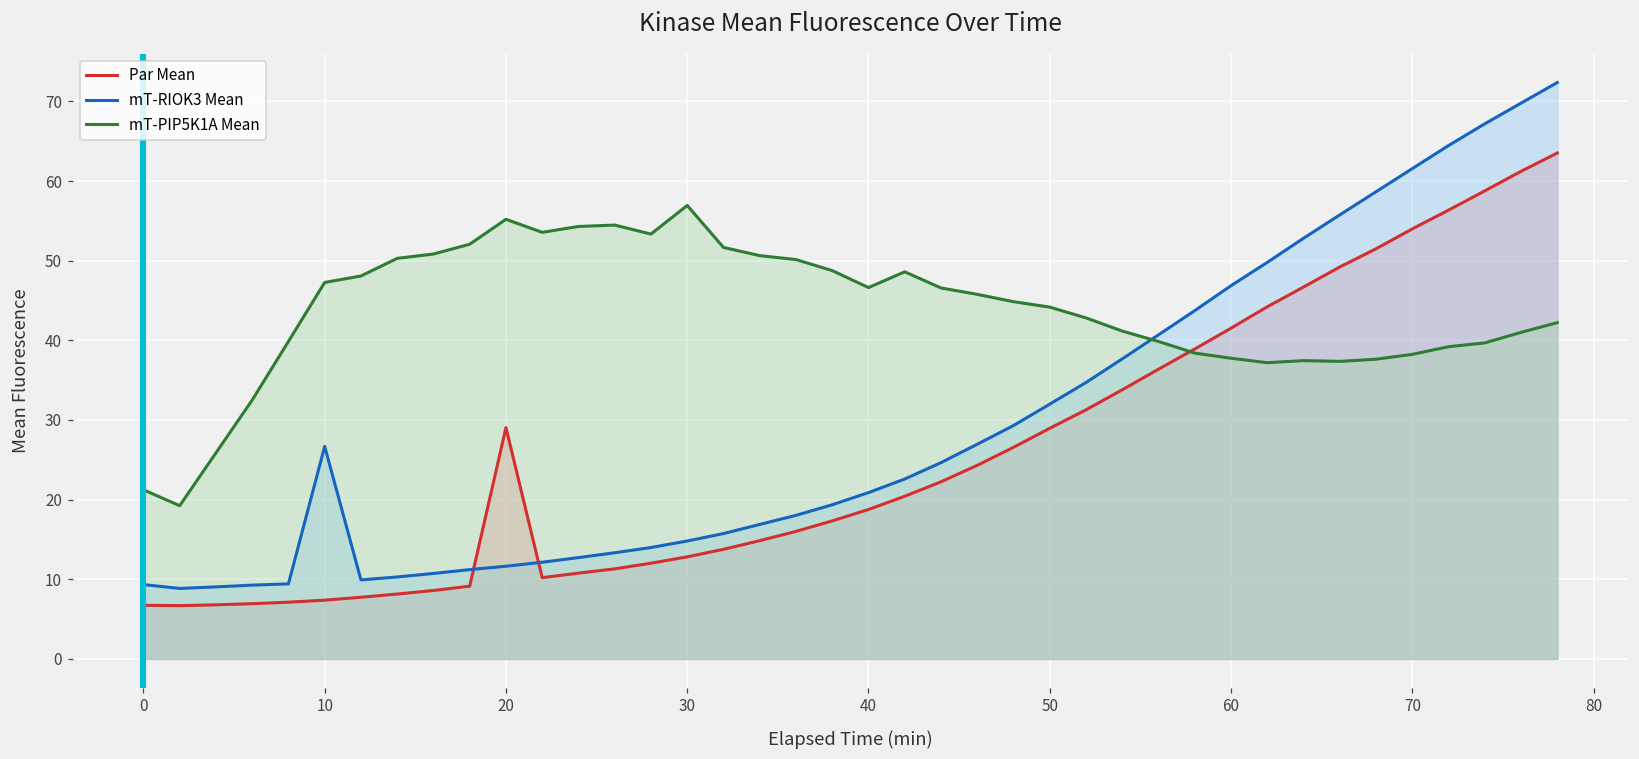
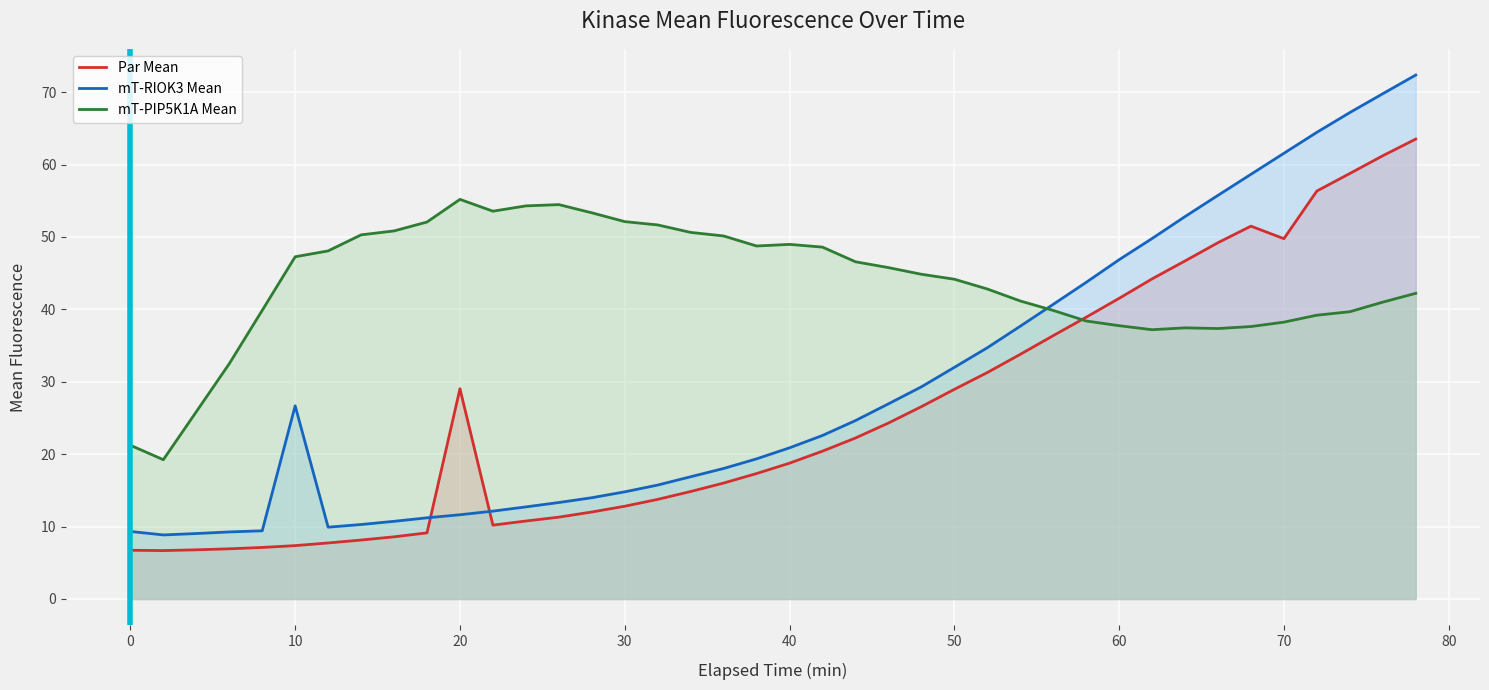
mT-PIP5K1A Mean, 30: 57 -> 52
mT-PIP5K1A Mean, 40: 47 -> 49
Par Mean, 70: 54 -> 50
